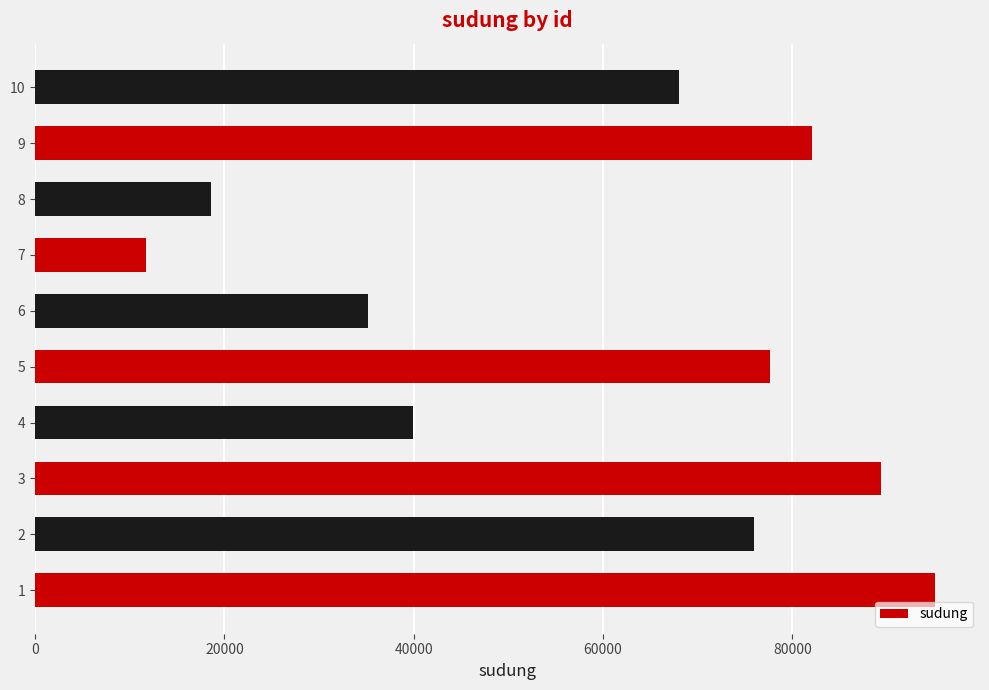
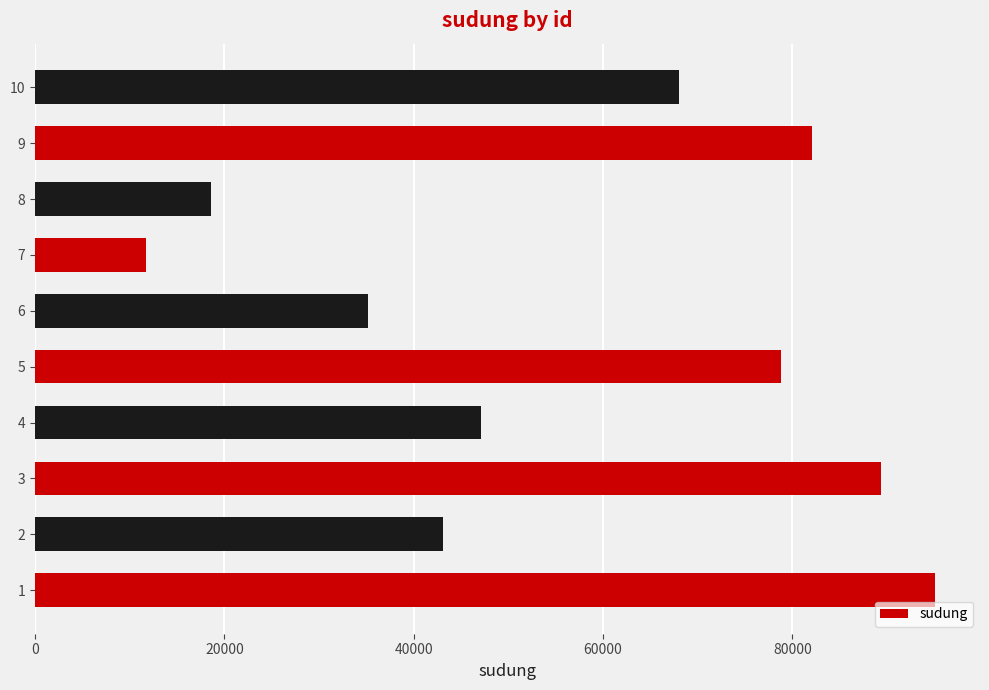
5: 78000 -> 79000
4: 40000 -> 47000
2: 76000 -> 43000
